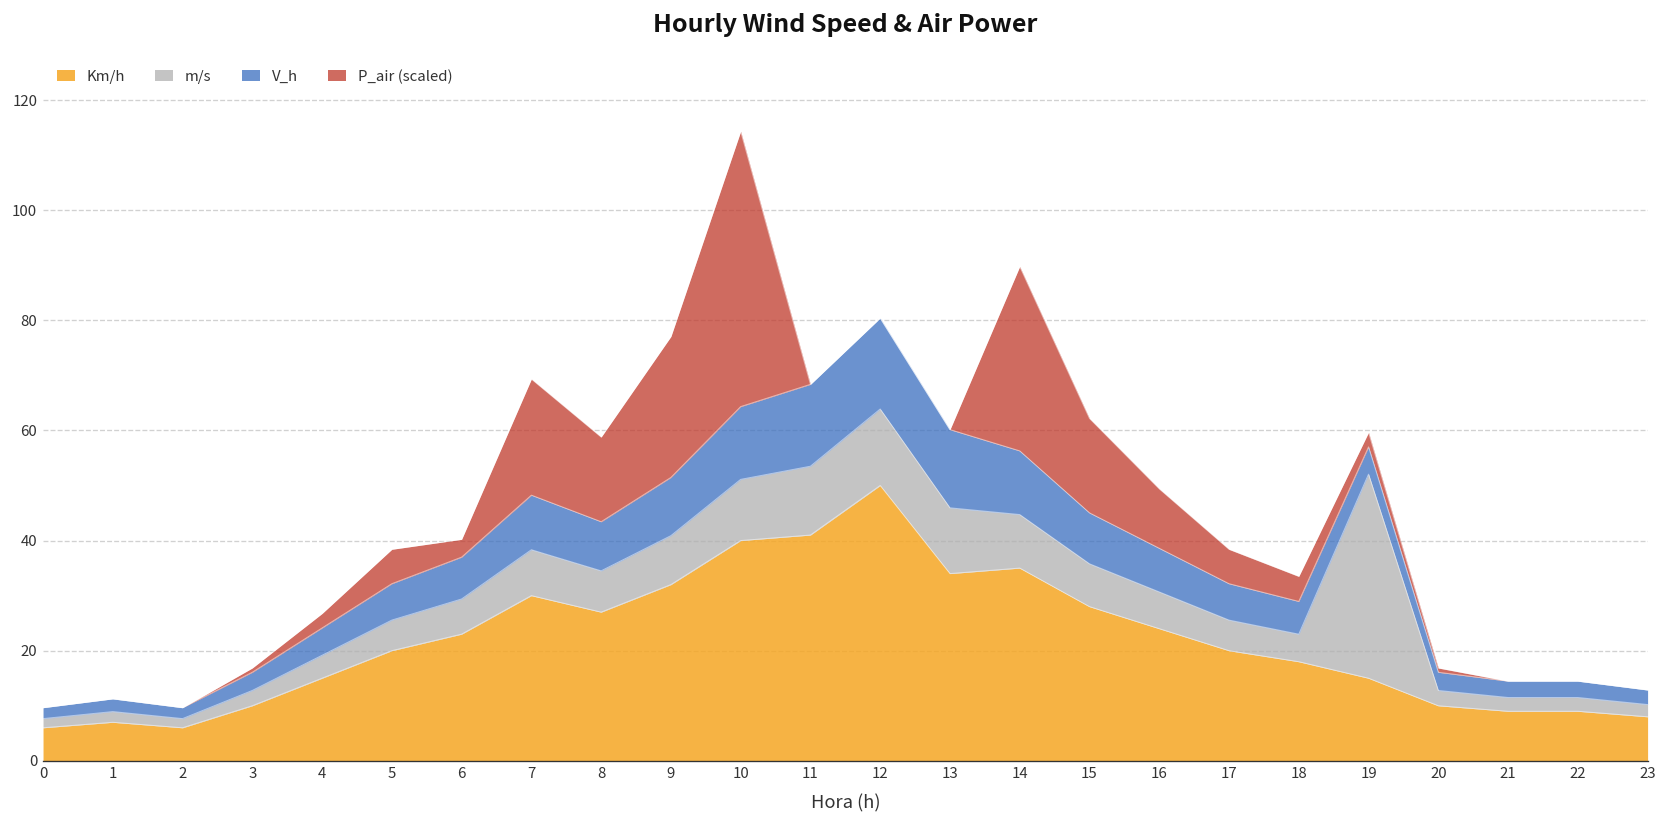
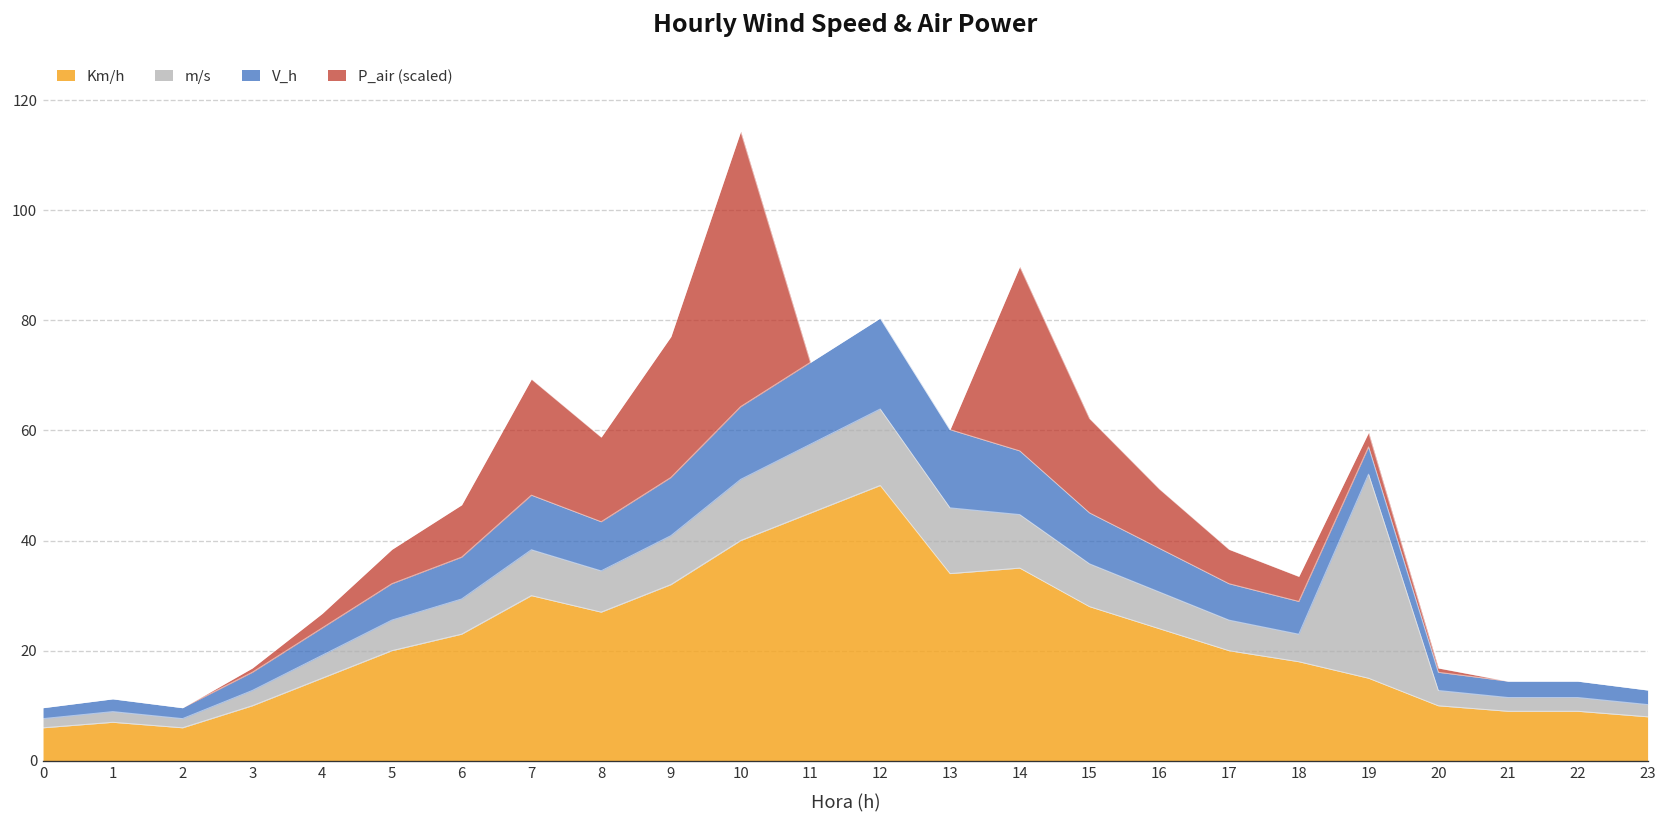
P_air (scaled), 6: 3 -> 10
Km/h, 11: 41 -> 45
